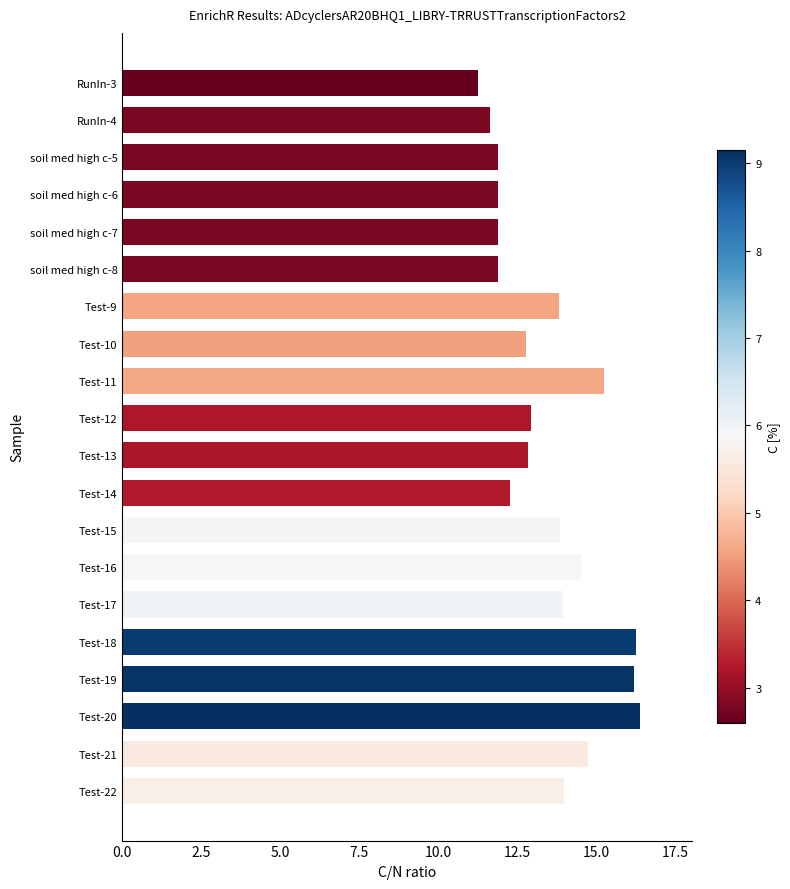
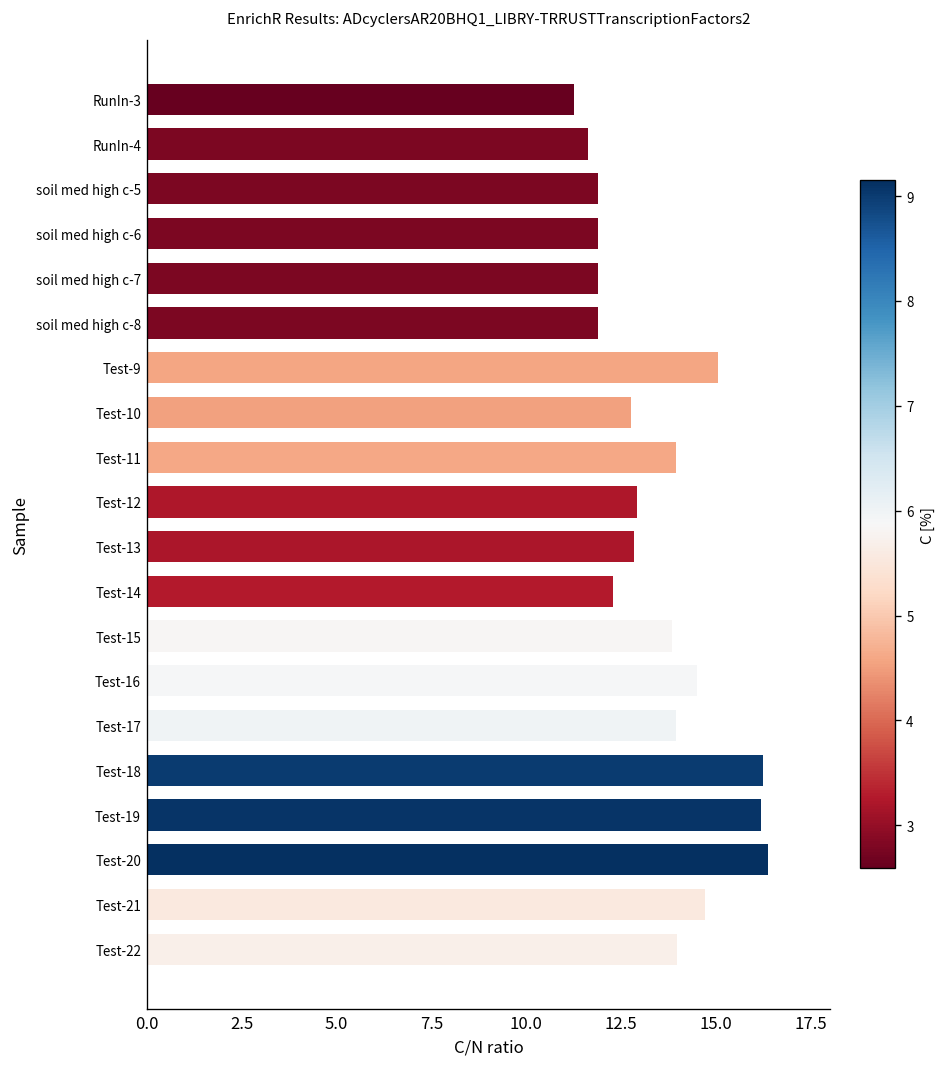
Test-9: 13.8 -> 15.1
Test-11: 15.2 -> 14.0
